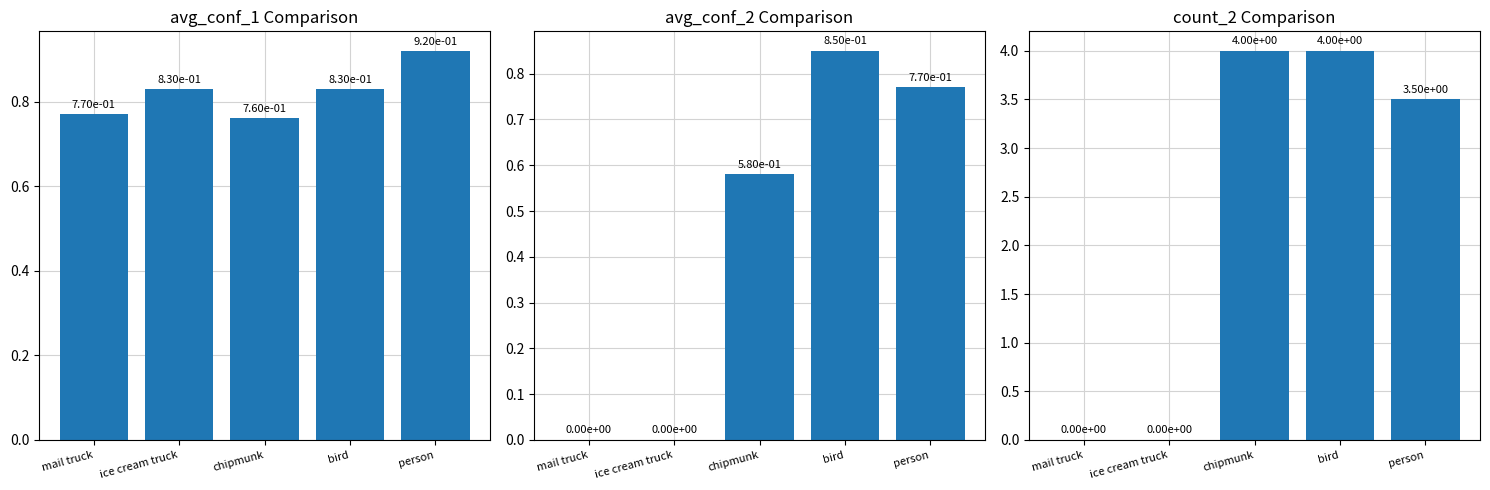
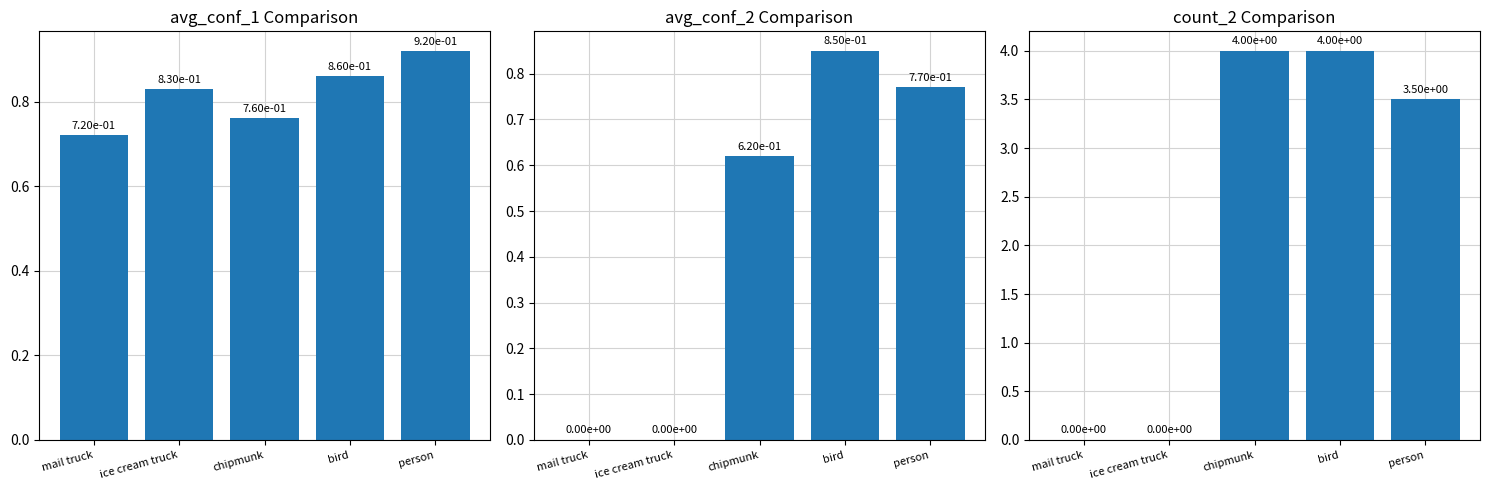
avg_conf_1 Comparison, mail truck: 7.70e-01 -> 7.20e-01
avg_conf_1 Comparison, bird: 8.30e-01 -> 8.60e-01
avg_conf_2 Comparison, chipmunk: 5.80e-01 -> 6.20e-01
